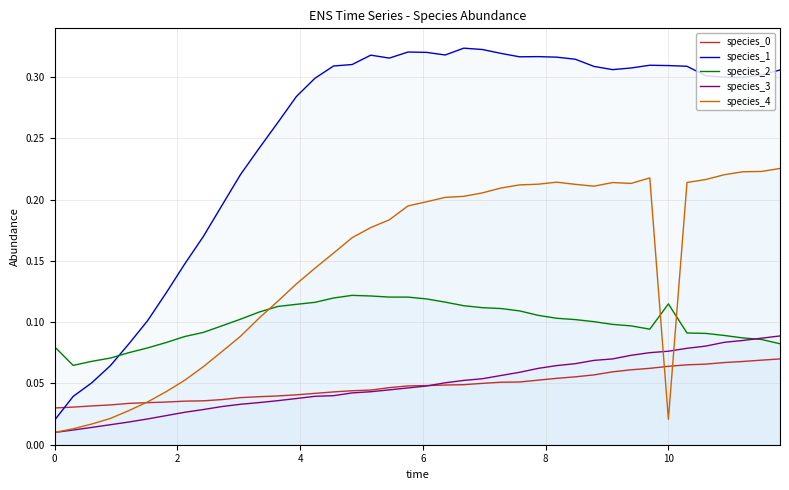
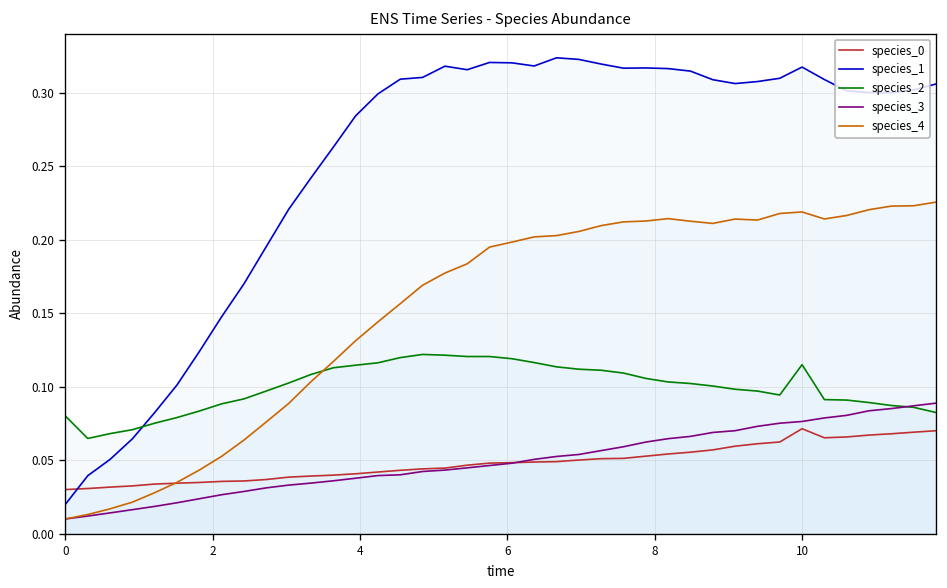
species_0, 10: 0.064 -> 0.071
species_1, 10: 0.309 -> 0.317
species_4, 10: 0.021 -> 0.219
